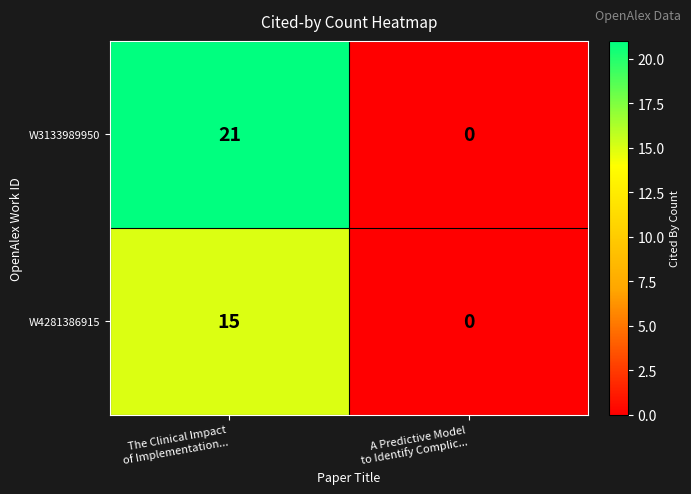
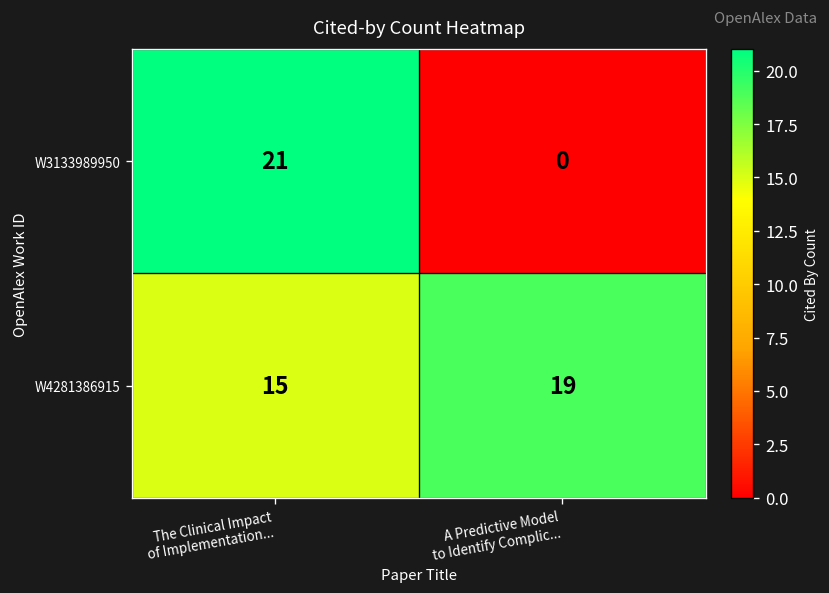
W4281386915, A Predictive Model to Identify Complic...: 0 -> 19
